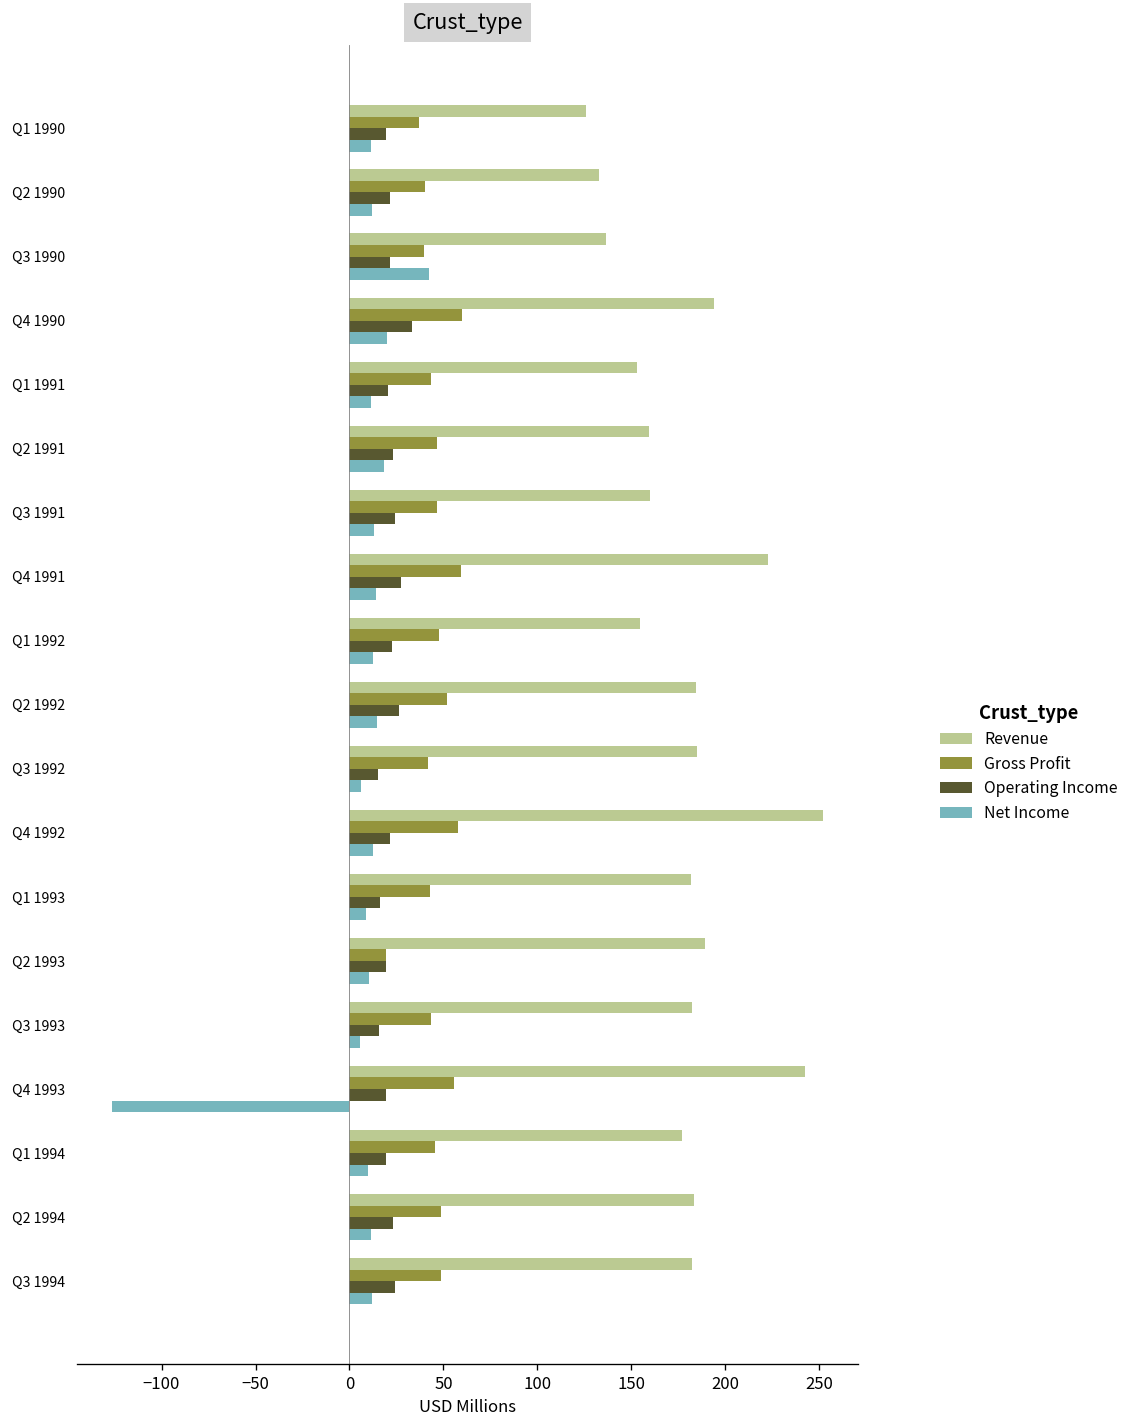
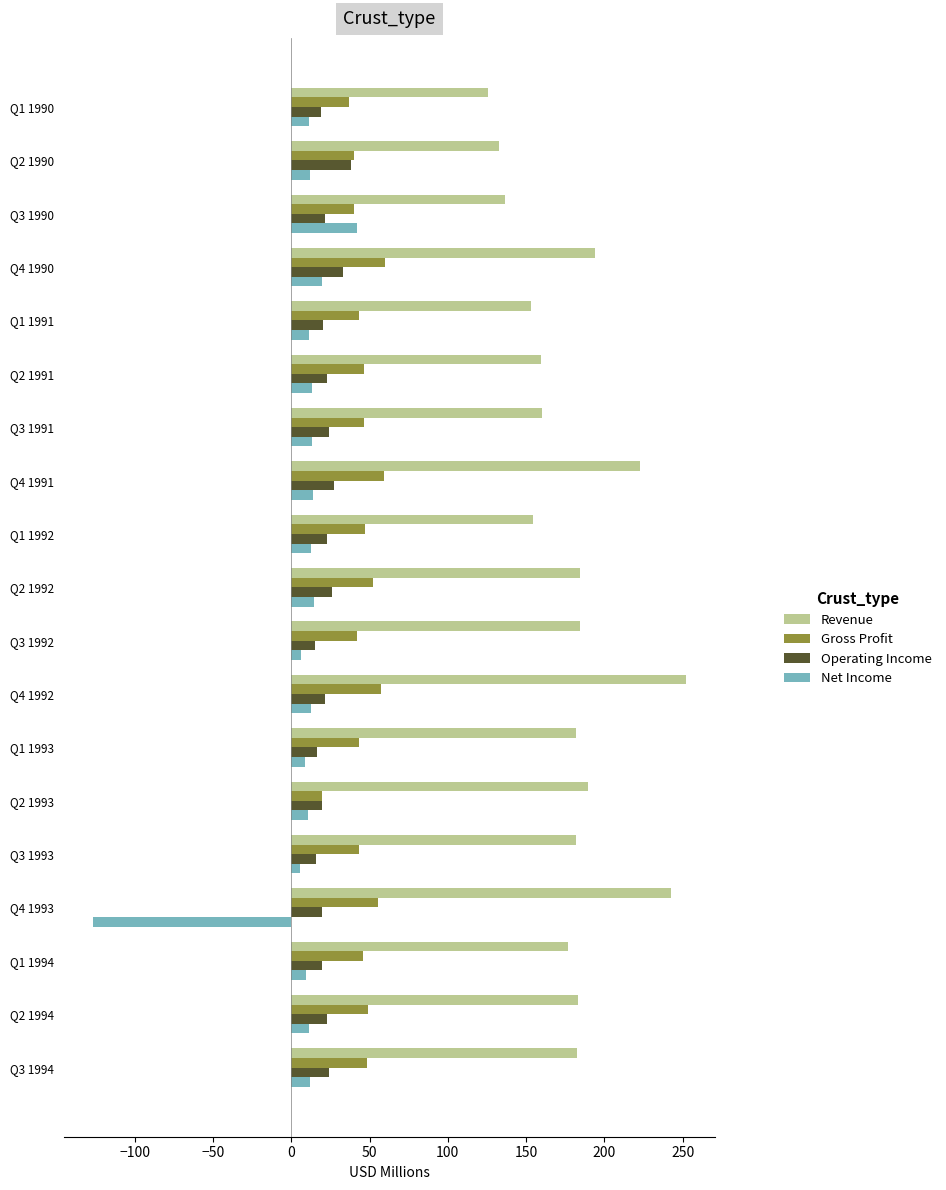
Operating Income, Q2 1990: 21 -> 38
Net Income, Q2 1991: 18 -> 13
